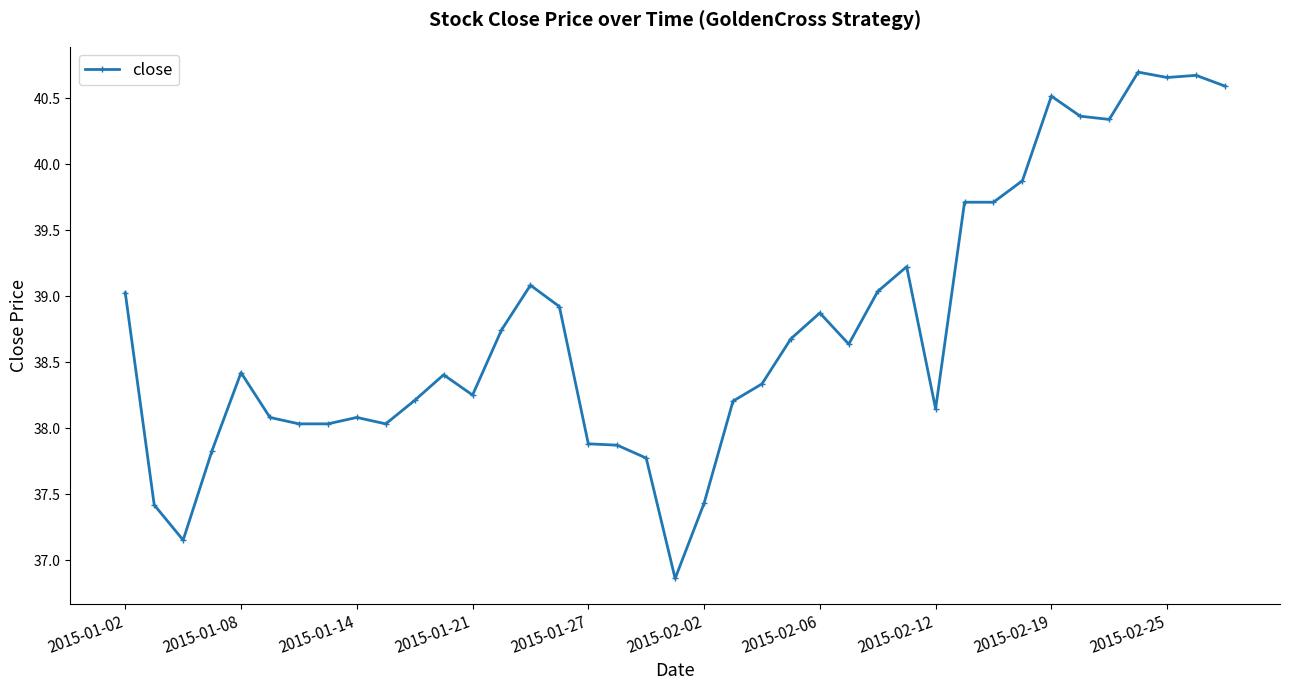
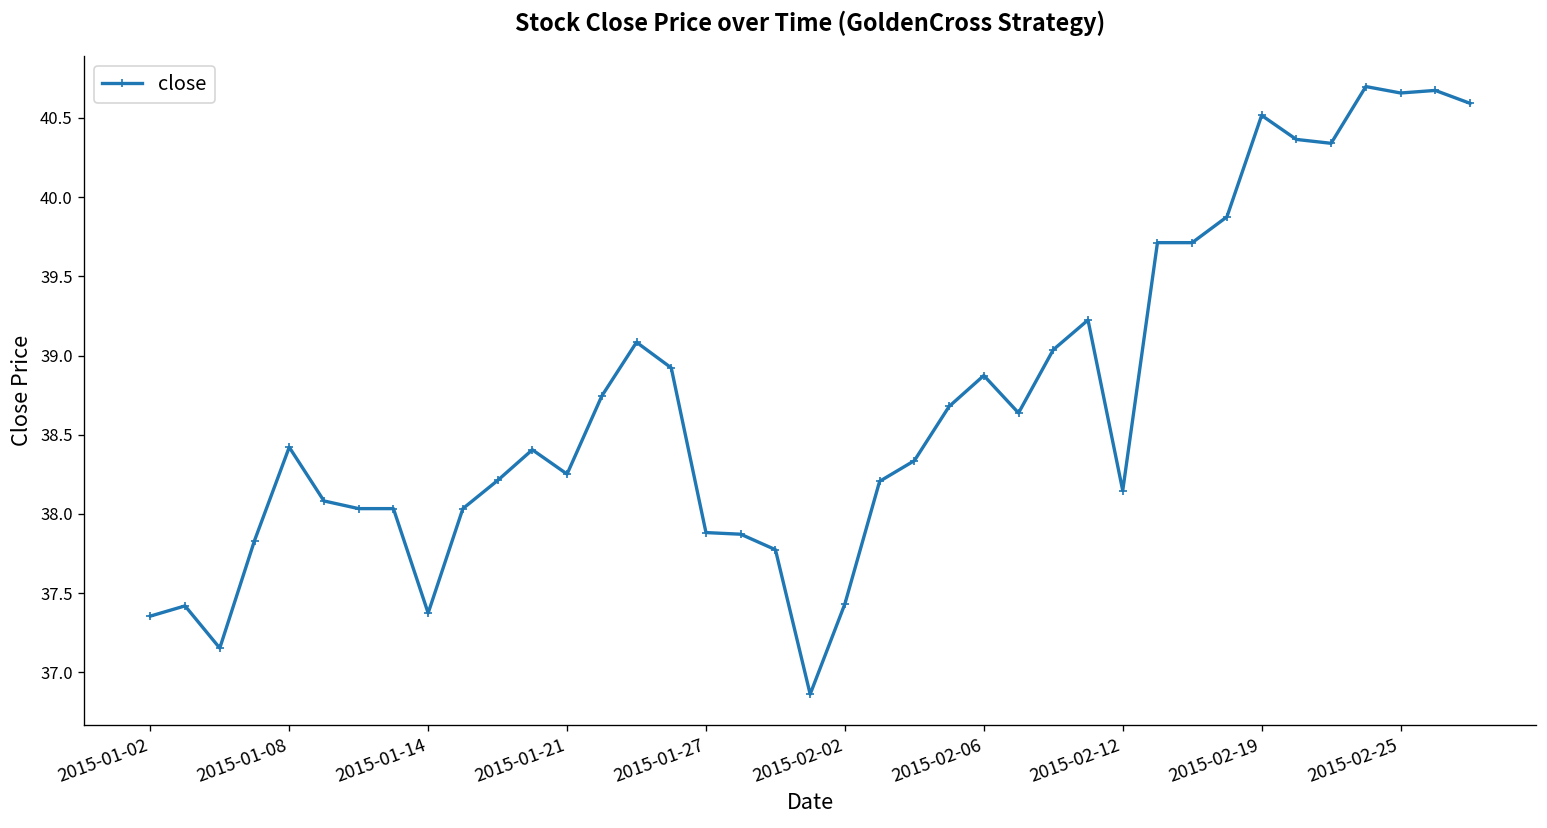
2015-01-02: 39.03 -> 37.35
2015-01-14: 38.08 -> 37.37
